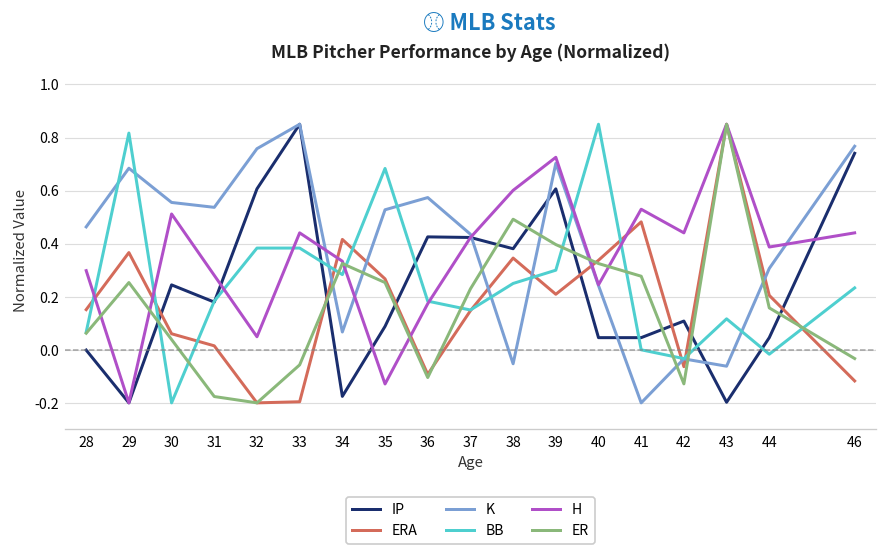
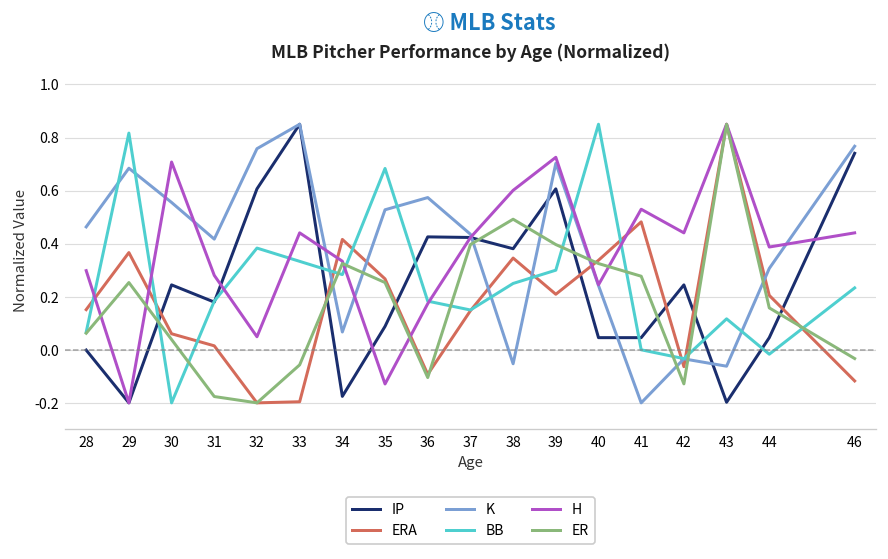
H, 30: 0.51 -> 0.71
K, 31: 0.54 -> 0.42
BB, 33: 0.38 -> 0.33
ER, 37: 0.23 -> 0.40
IP, 42: 0.11 -> 0.24
